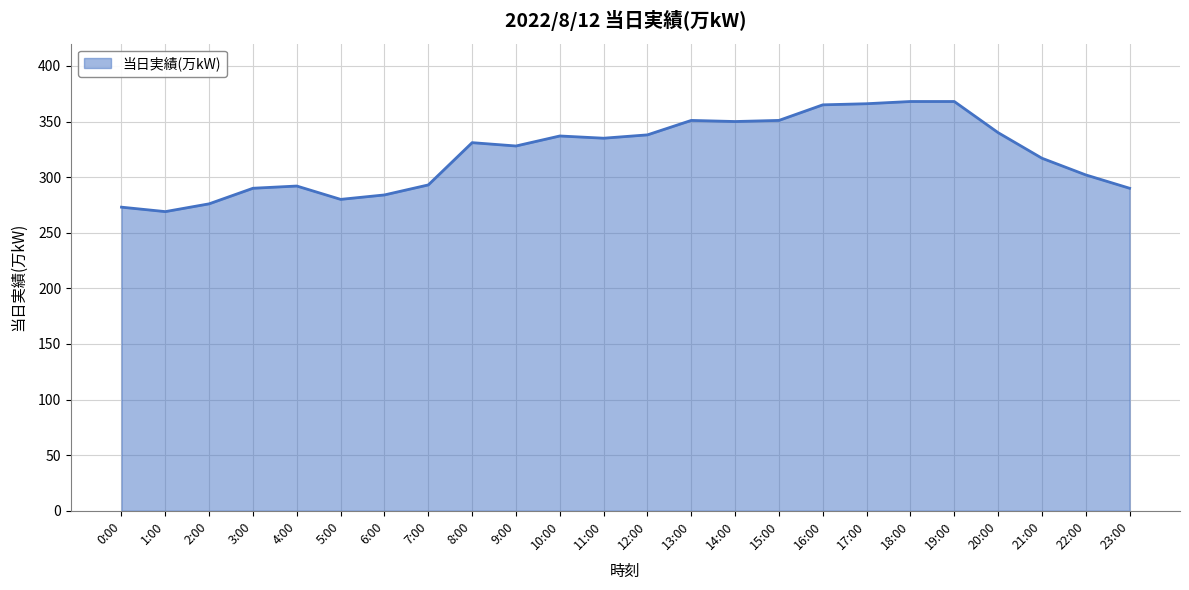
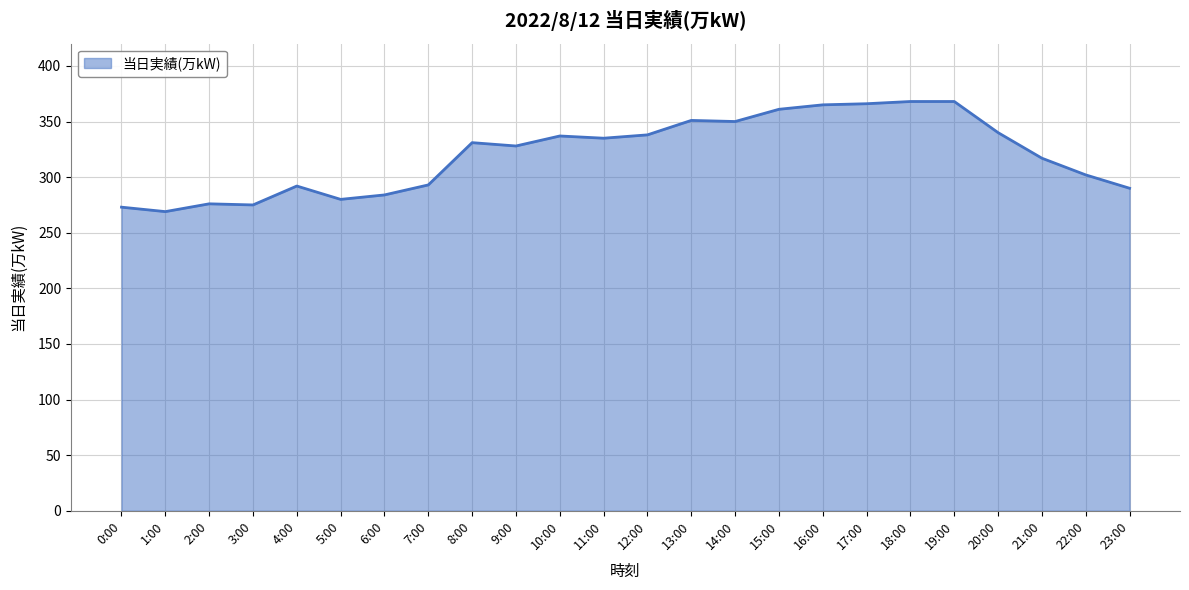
3:00: 290 -> 275
15:00: 351 -> 361
